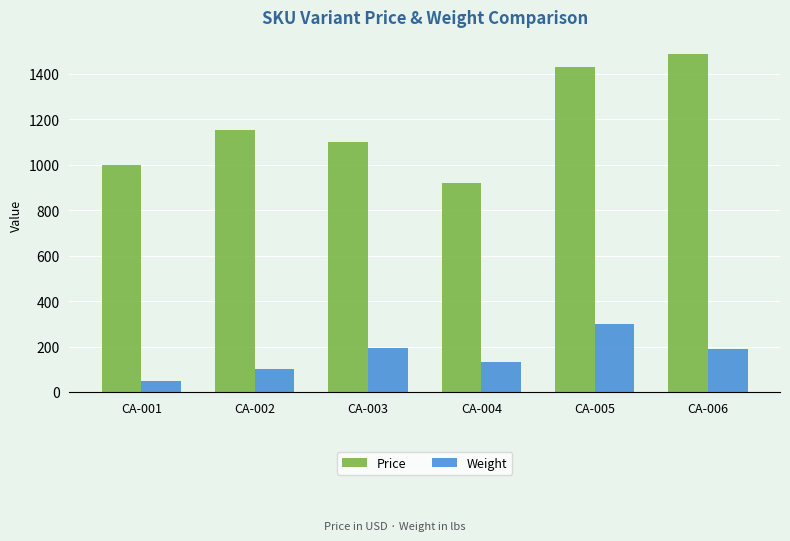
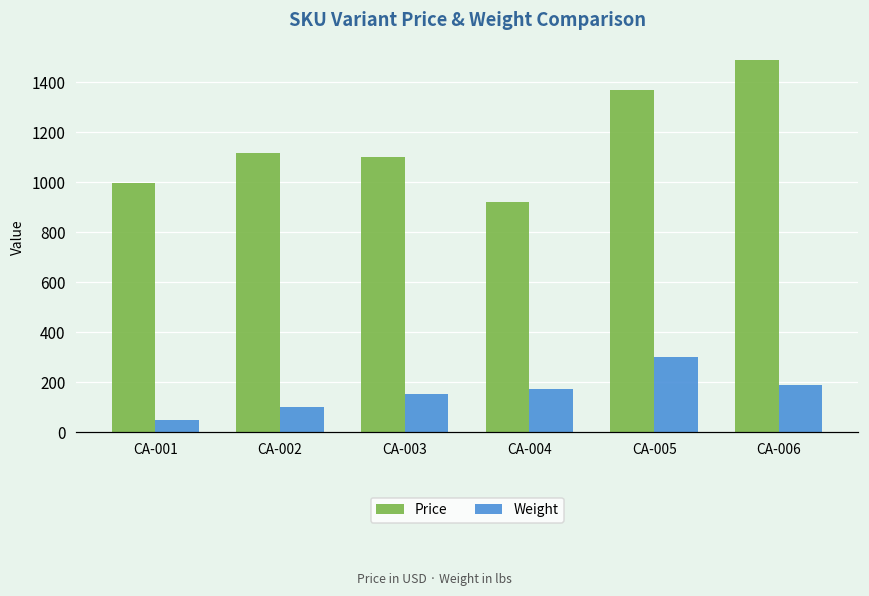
Price, CA-002: 1150 -> 1120
Weight, CA-003: 190 -> 150
Weight, CA-004: 130 -> 170
Price, CA-005: 1430 -> 1370
